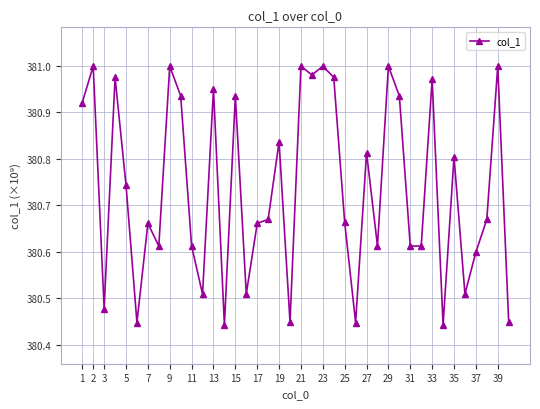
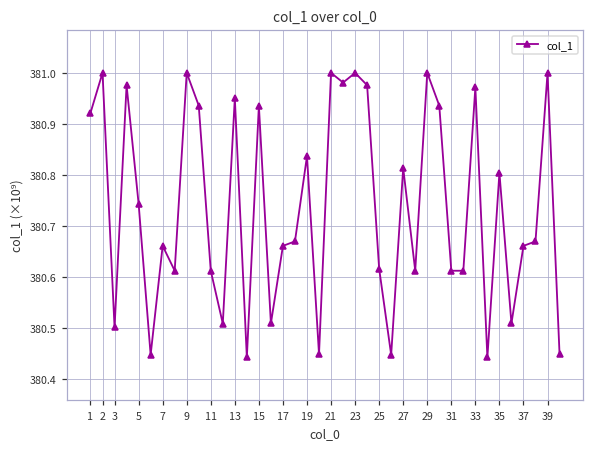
3: 380.48 -> 380.50
25: 380.66 -> 380.62
37: 380.60 -> 380.66
